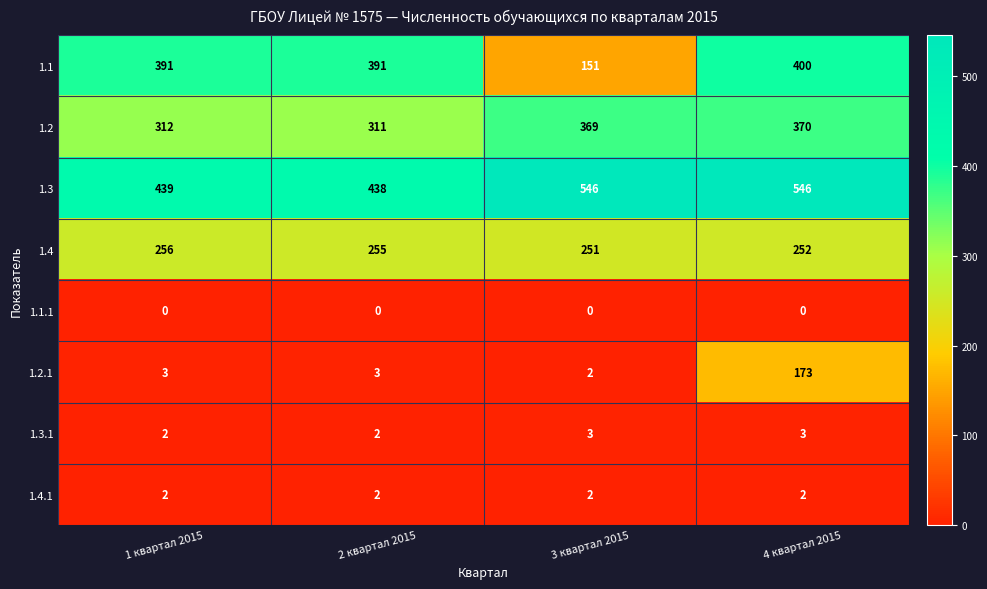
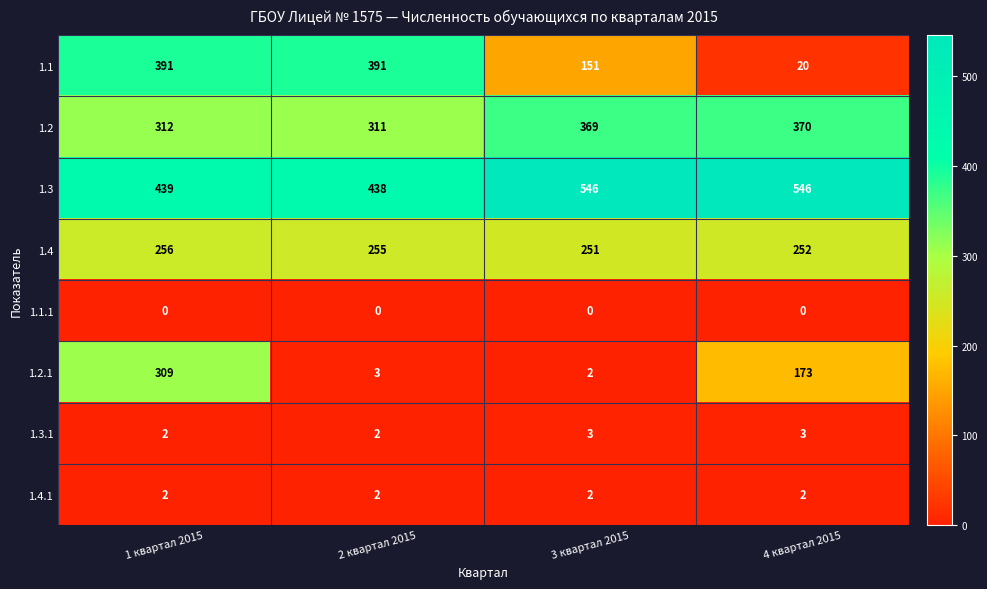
1.1, 4 квартал 2015: 400 -> 20
1.2.1, 1 квартал 2015: 3 -> 309
